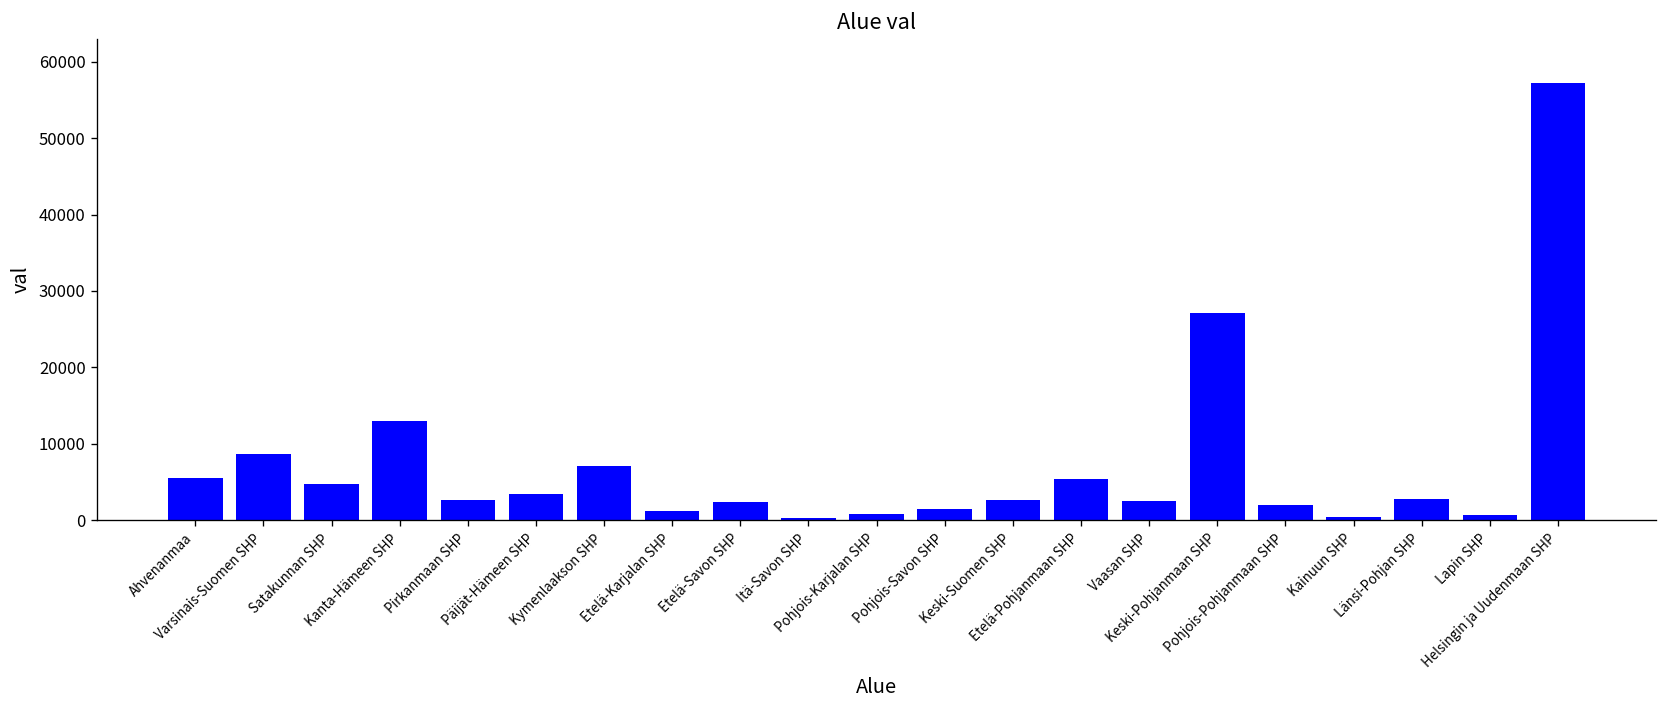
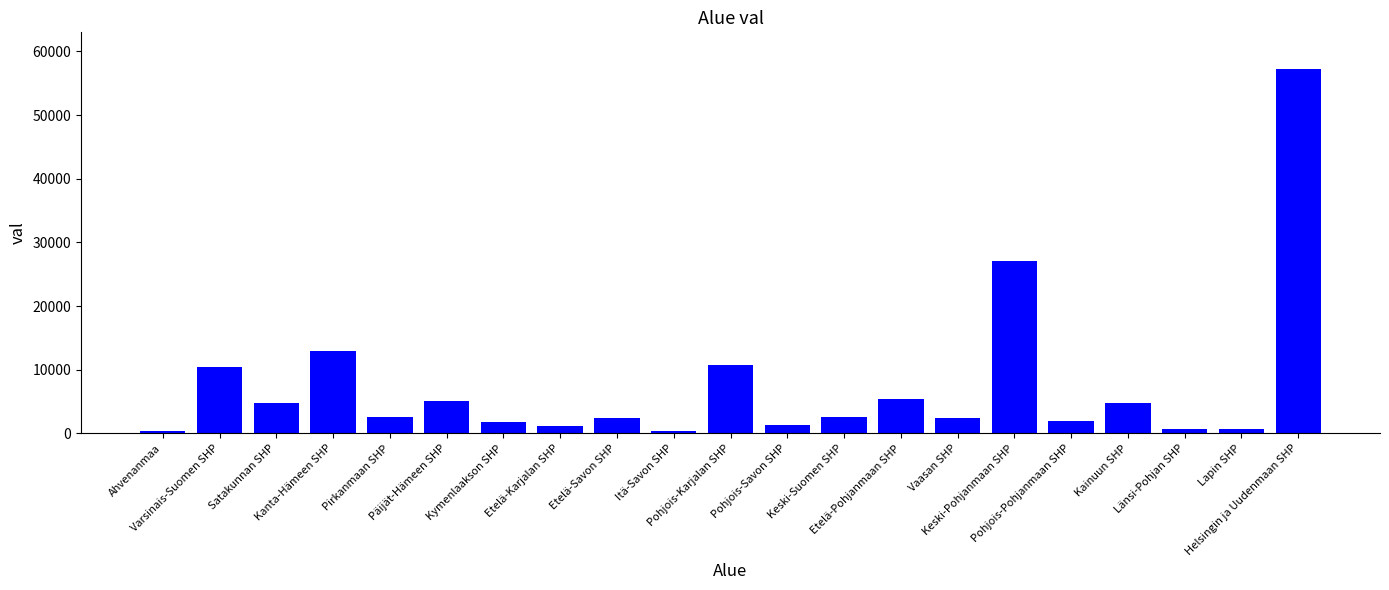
Ahvenanmaa: 6000 -> 0
Varsinais-Suomen SHP: 9000 -> 11000
Päijät-Hämeen SHP: 3000 -> 5000
Kymenlaakson SHP: 7000 -> 2000
Pohjois-Karjalan SHP: 1000 -> 11000
Kainuun SHP: 0 -> 5000
Länsi-Pohjan SHP: 3000 -> 1000
